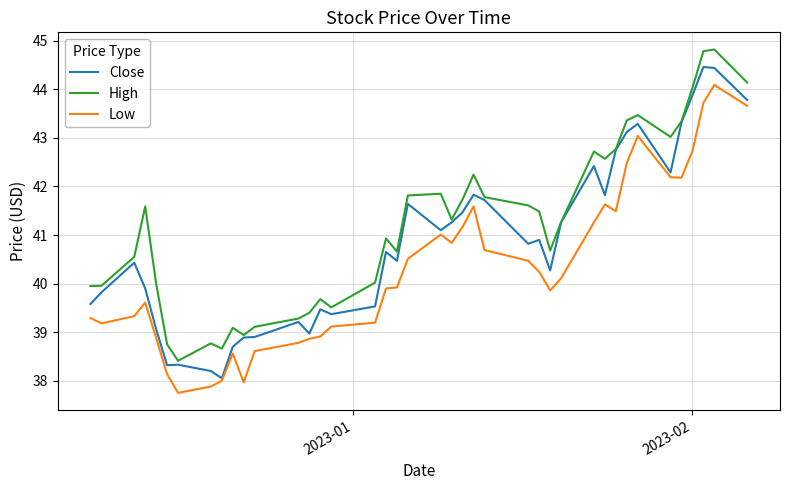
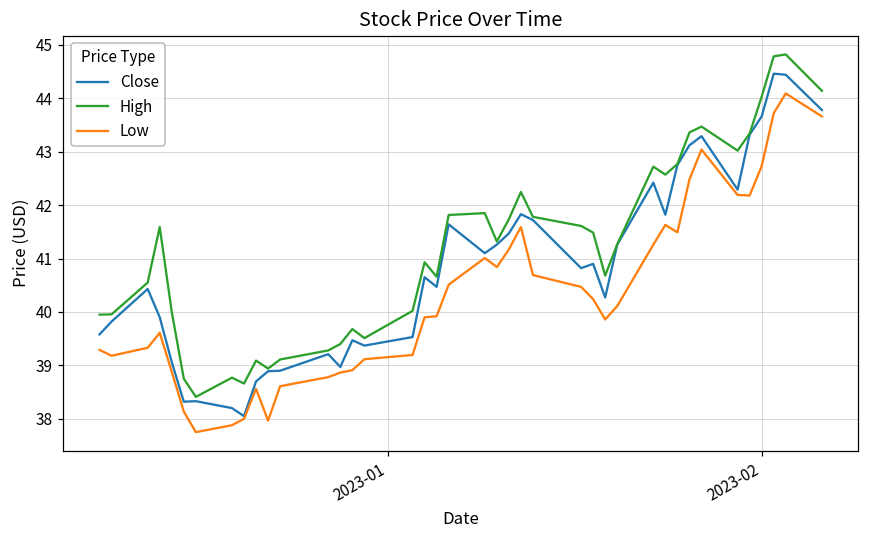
Close, 2023-02: 43.9 -> 43.7
